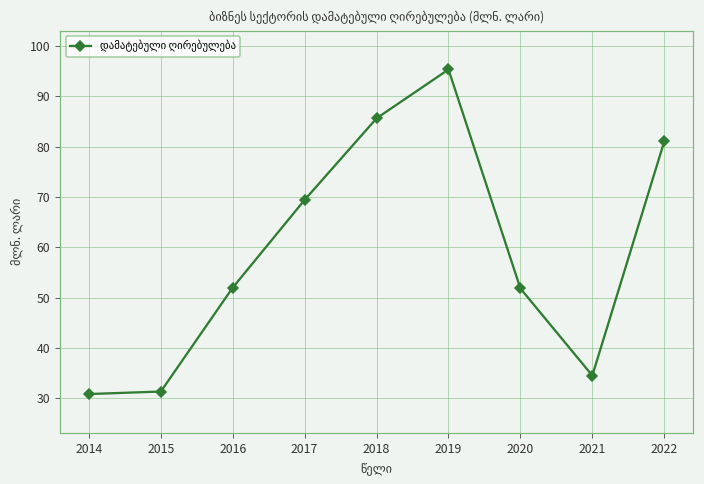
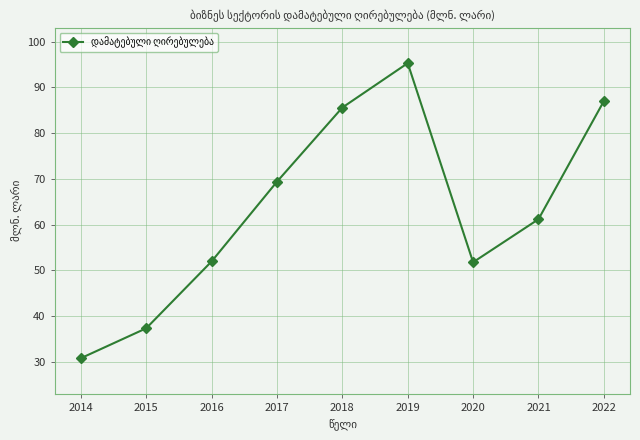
2015: 31 -> 37
2021: 35 -> 61
2022: 81 -> 87
